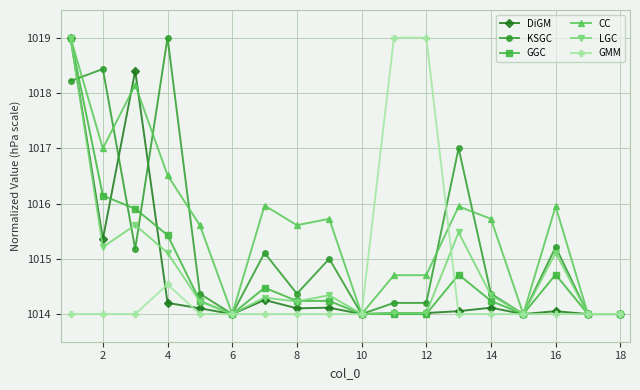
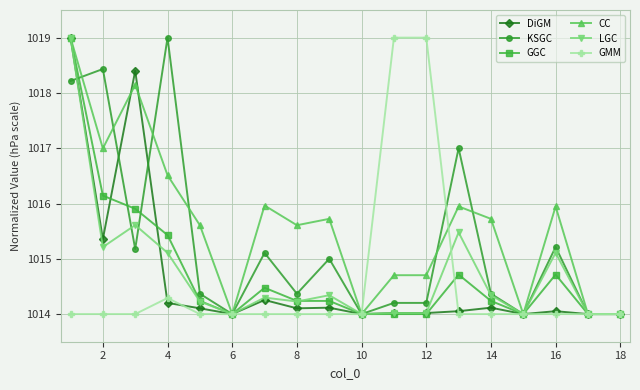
GMM, 4: 1014.5 -> 1014.3
